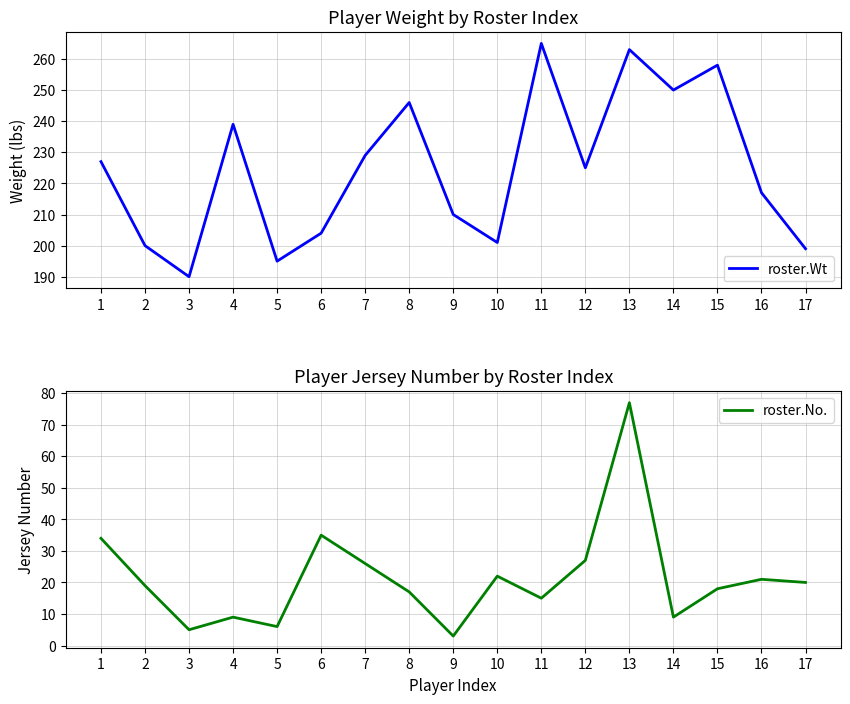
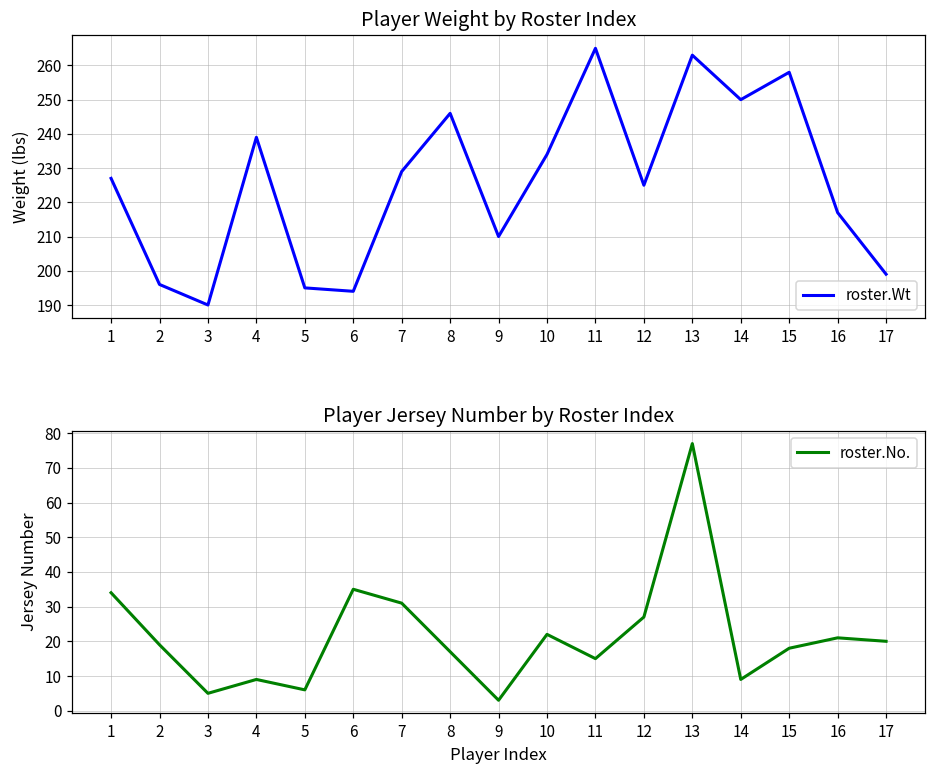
Player Weight by Roster Index, 2: 200 -> 196
Player Weight by Roster Index, 6: 204 -> 194
Player Weight by Roster Index, 10: 201 -> 234
Player Jersey Number by Roster Index, 7: 26 -> 31
